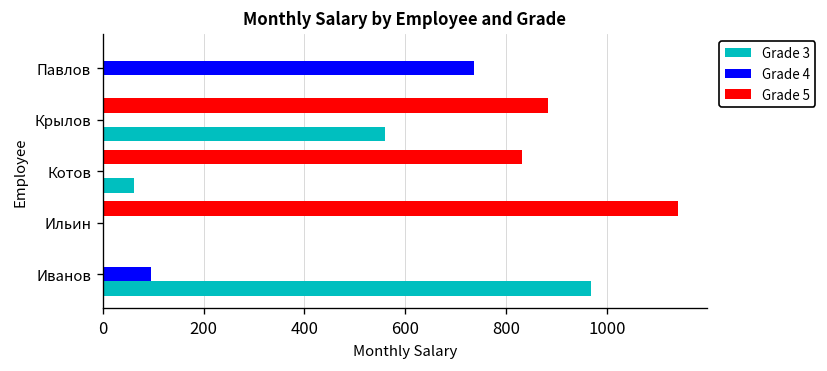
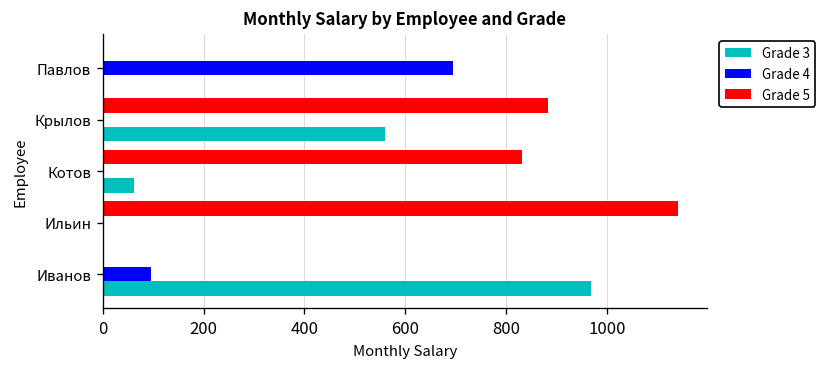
Grade 4, Павлов: 740 -> 690
